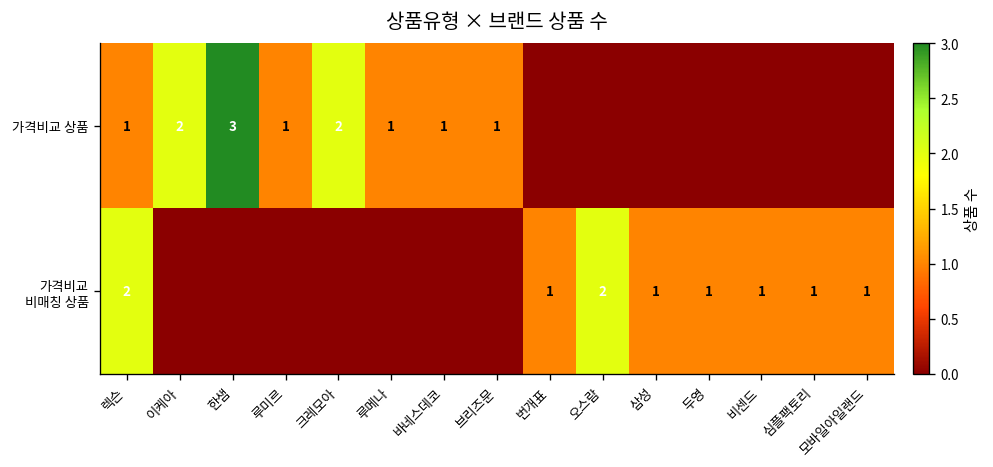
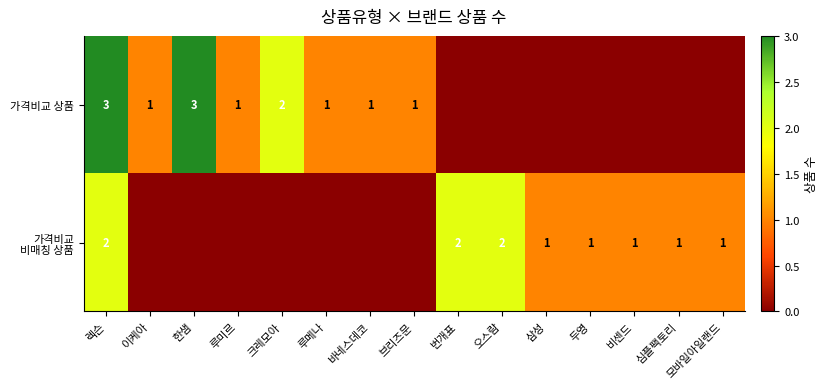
가격비교 상품, 렉슨: 1 -> 3
가격비교 상품, 이케아: 2 -> 1
가격비교 비매칭 상품, 번개표: 1 -> 2
